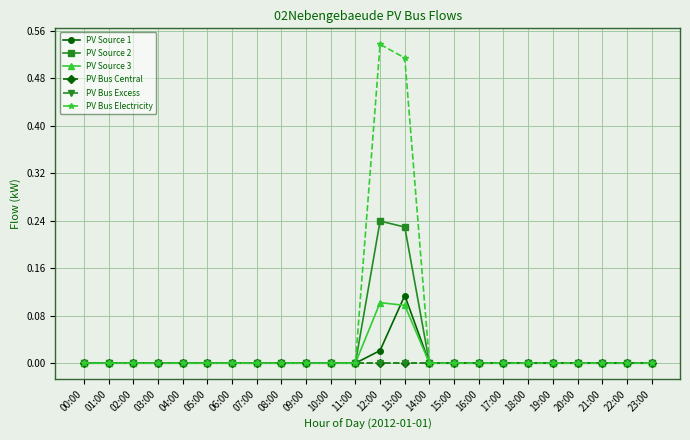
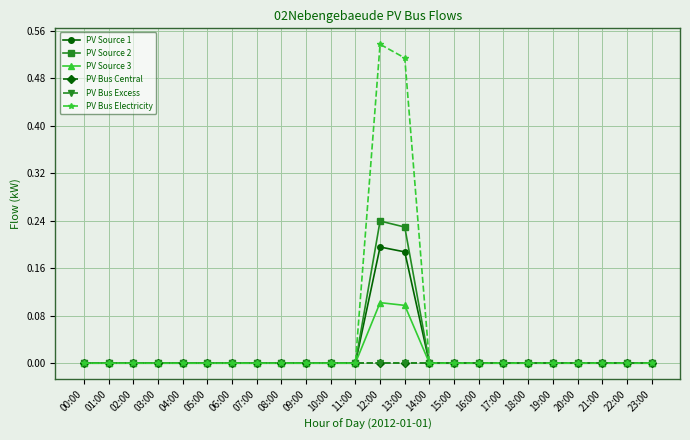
PV Source 1, 12:00: 0.02 -> 0.20
PV Source 1, 13:00: 0.11 -> 0.19
